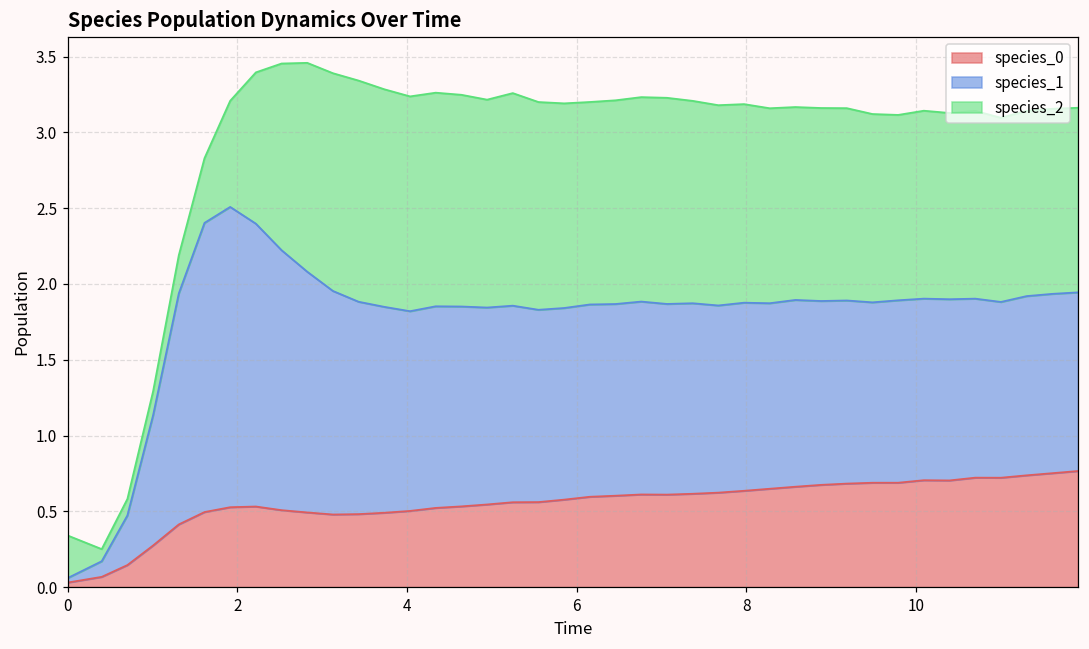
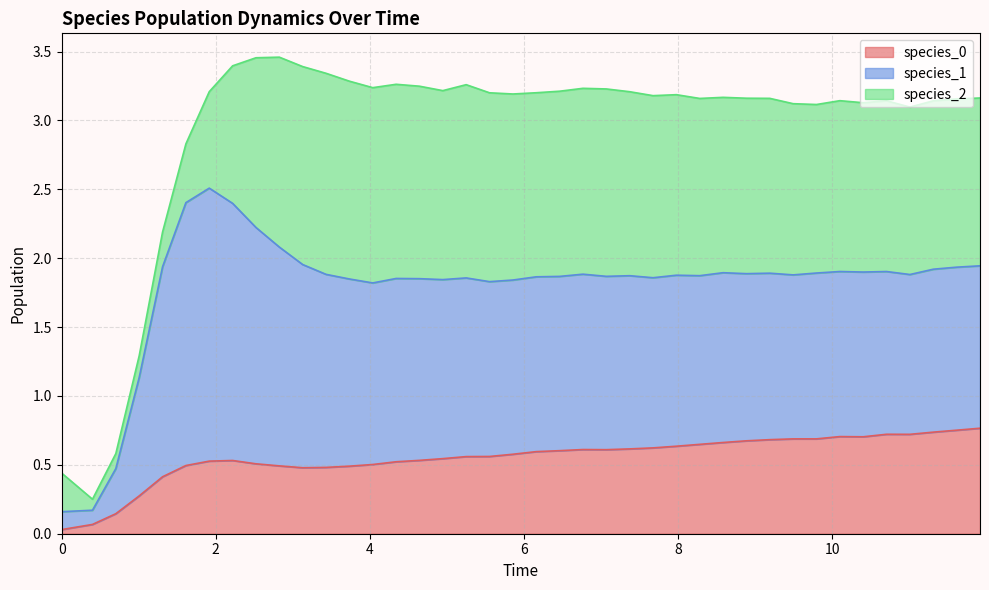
species_1, 0: 0.03 -> 0.13
